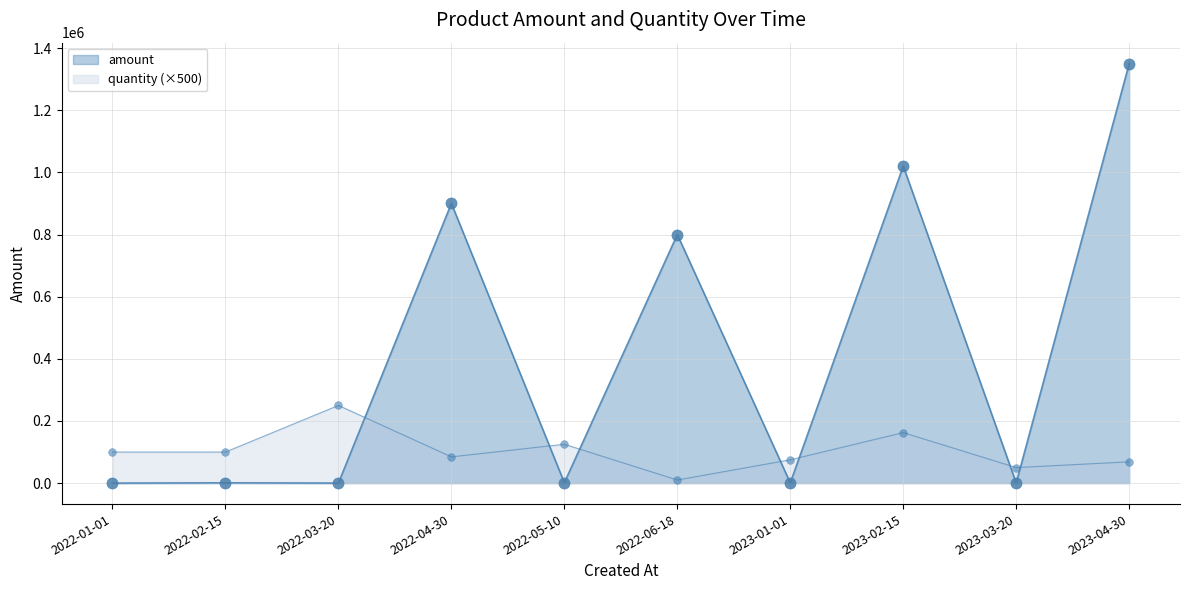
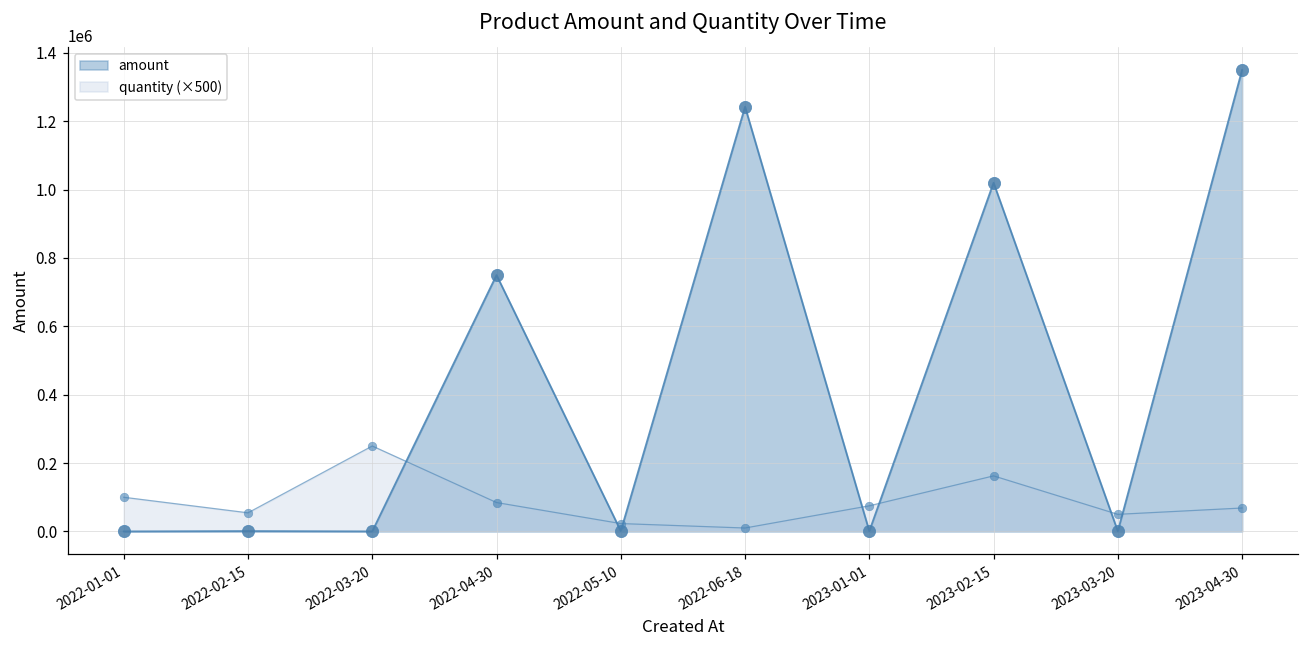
quantity (×500), 2022-02-15: 100000 -> 50000
amount, 2022-04-30: 900000 -> 750000
quantity (×500), 2022-05-10: 130000 -> 20000
amount, 2022-06-18: 800000 -> 1240000
